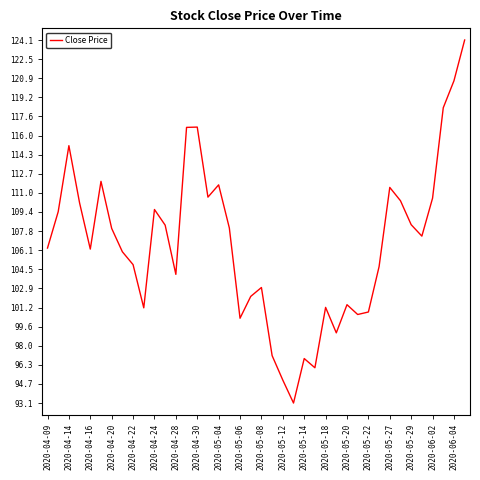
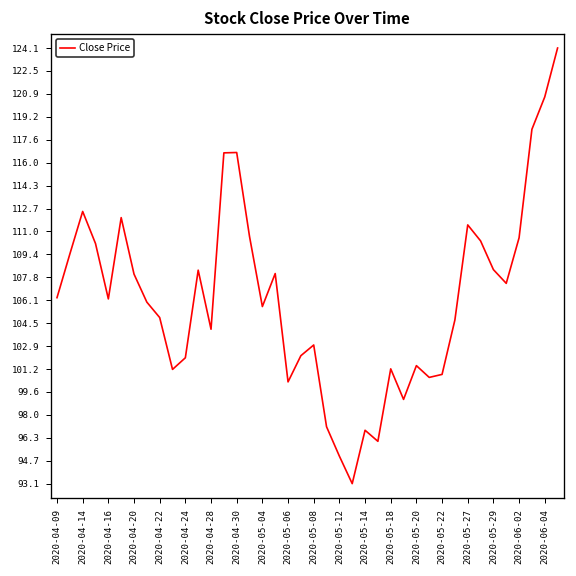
2020-04-14: 115.1 -> 112.5
2020-04-24: 109.6 -> 102.0
2020-05-04: 111.7 -> 105.7
